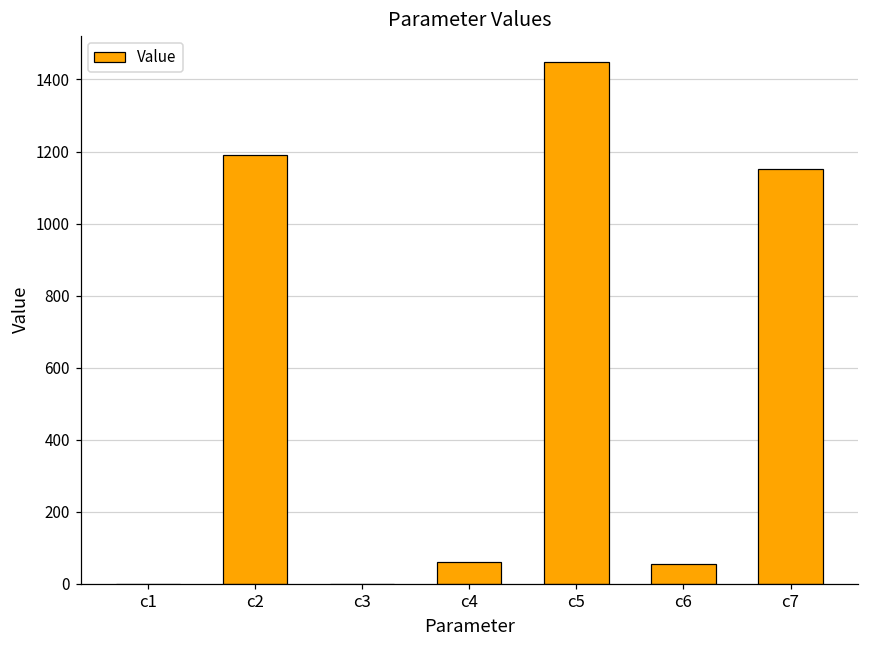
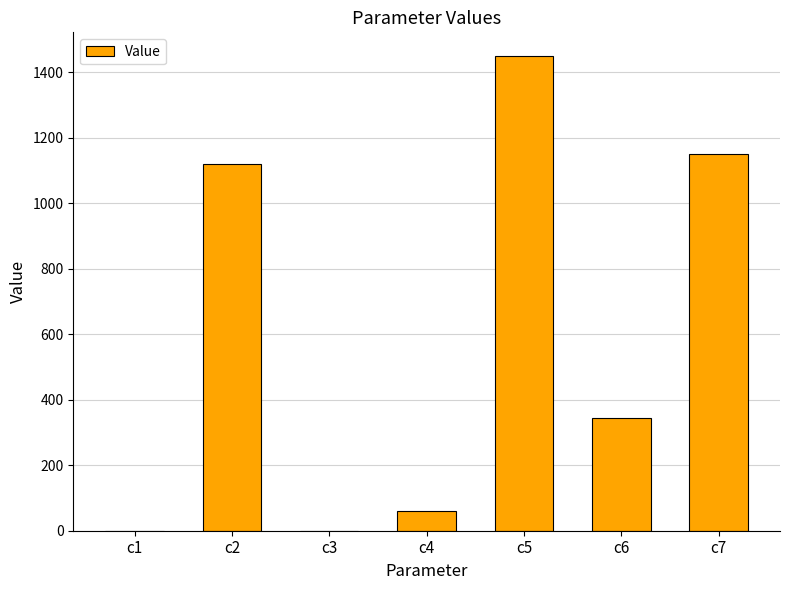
c2: 1190 -> 1120
c6: 60 -> 340
